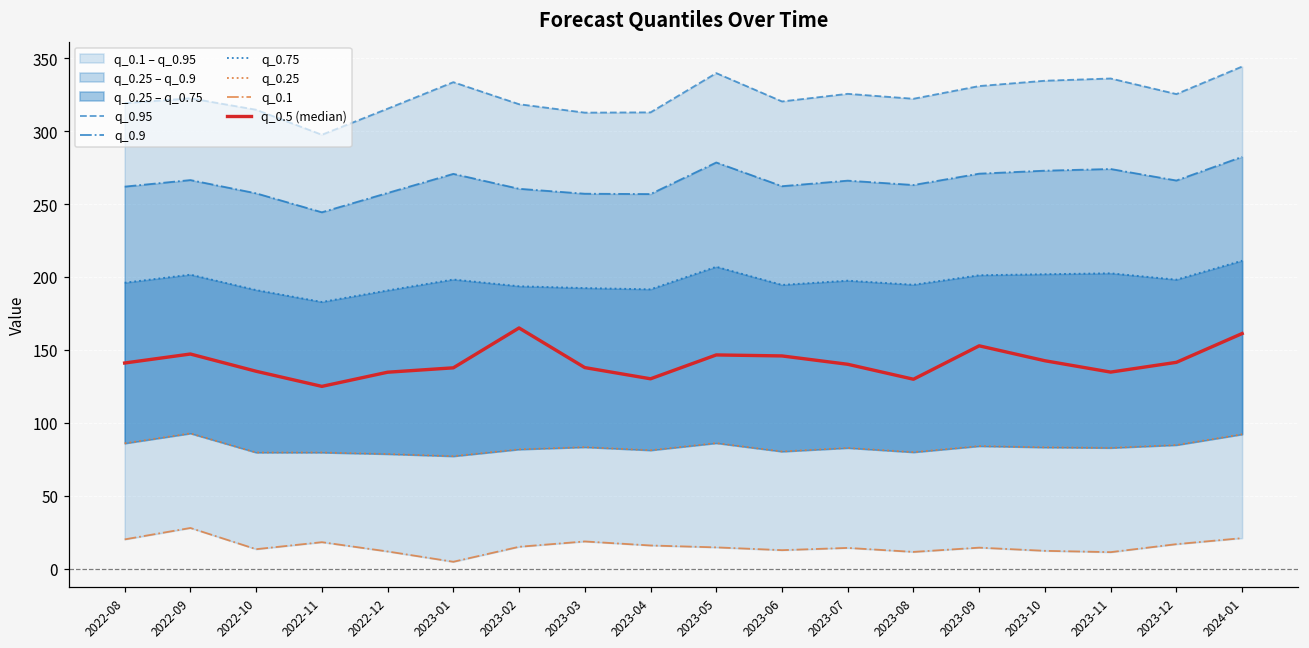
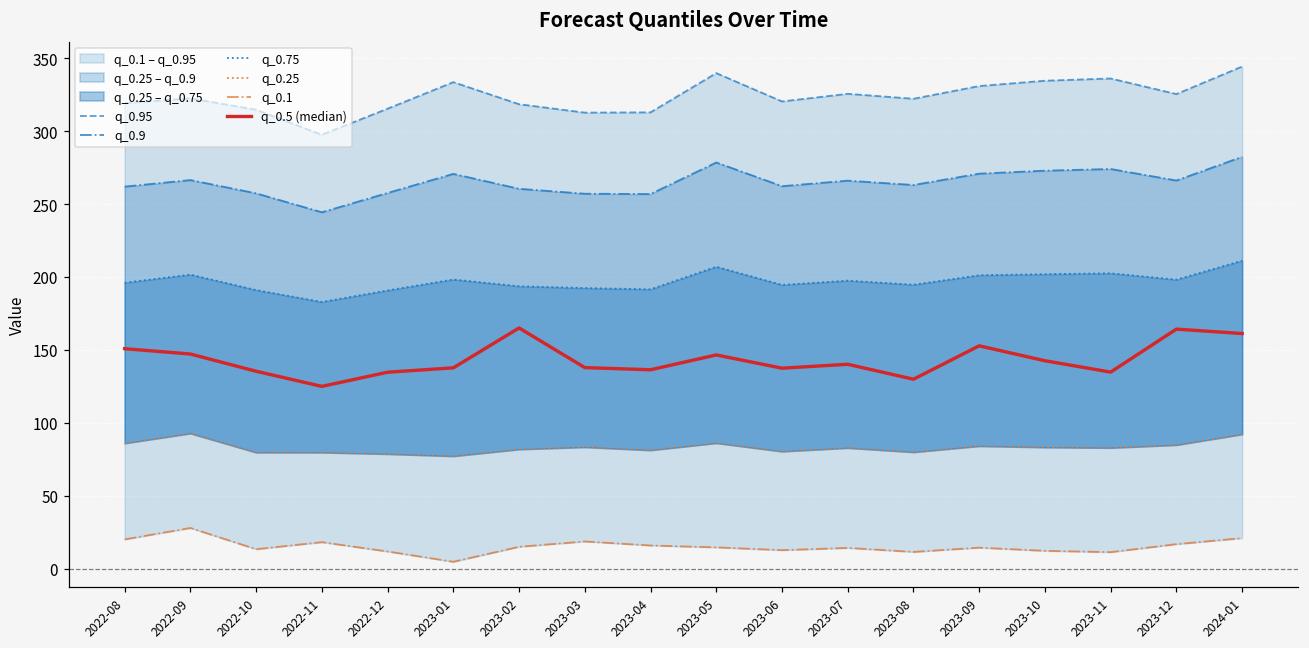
q_0.5 (median), 2022-08: 141 -> 151
q_0.5 (median), 2023-04: 130 -> 136
q_0.5 (median), 2023-06: 146 -> 138
q_0.5 (median), 2023-12: 142 -> 164
